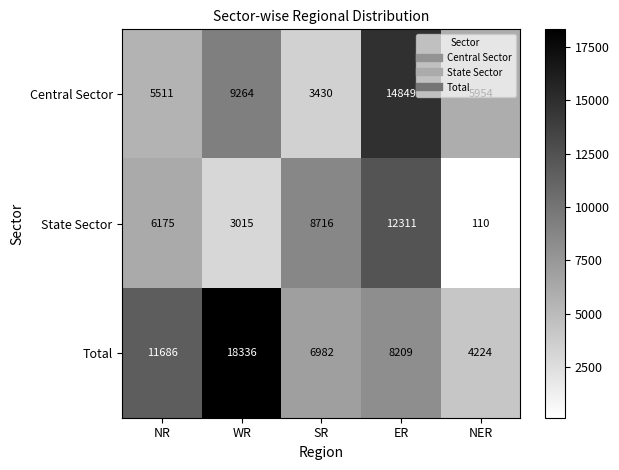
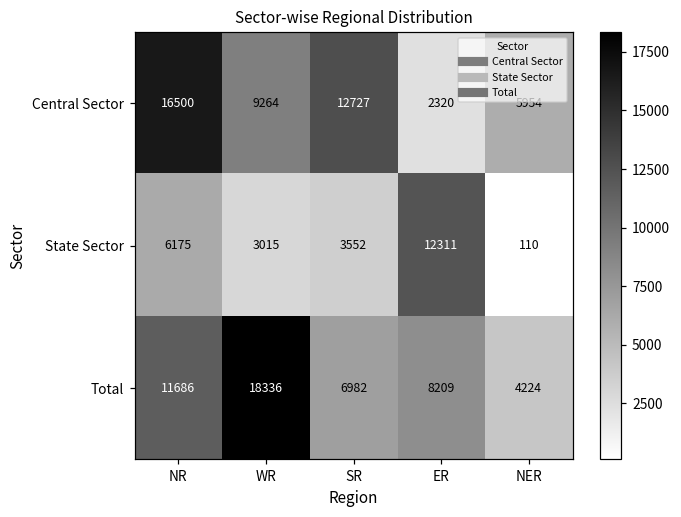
Central Sector, NR: 5511 -> 16500
Central Sector, SR: 3430 -> 12727
Central Sector, ER: 14849 -> 2320
State Sector, SR: 8716 -> 3552
